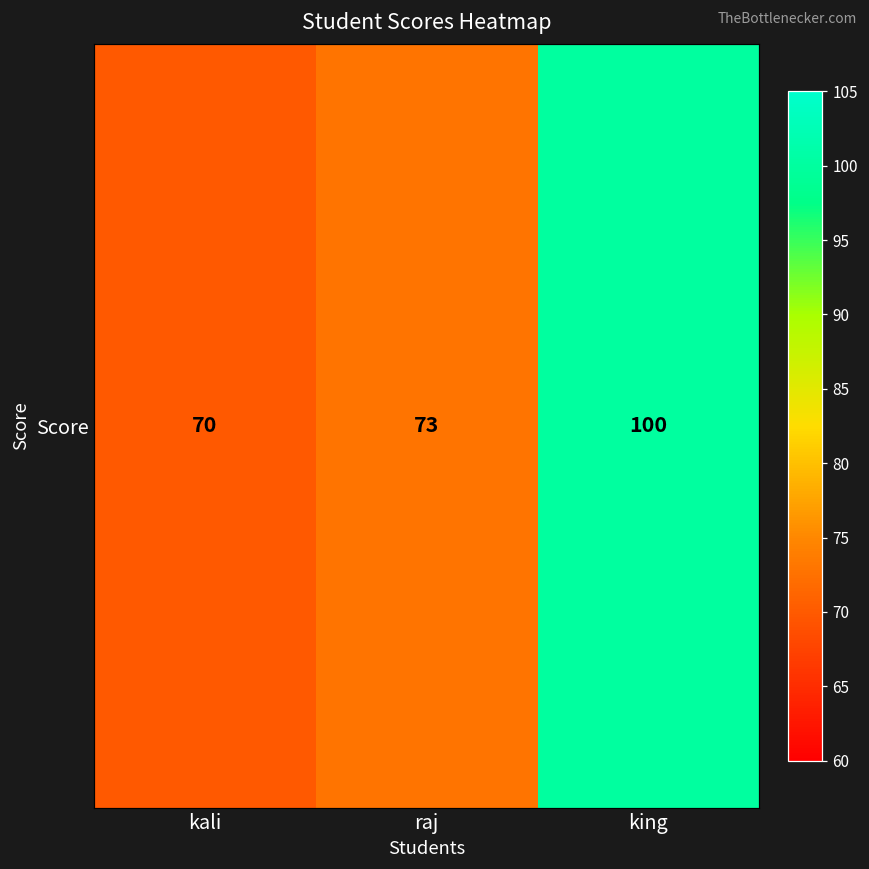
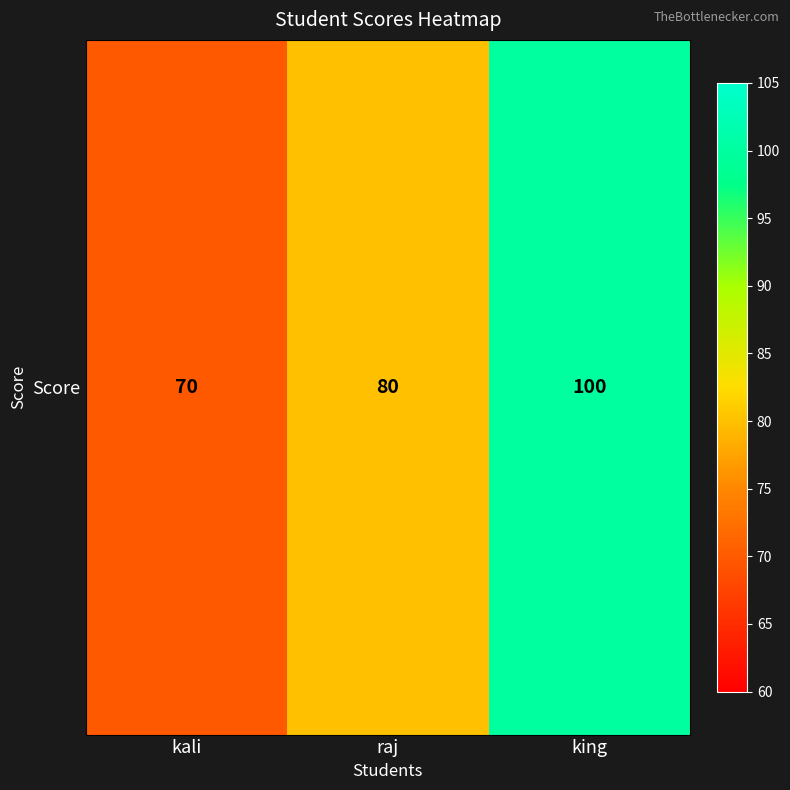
Score, raj: 73 -> 80
